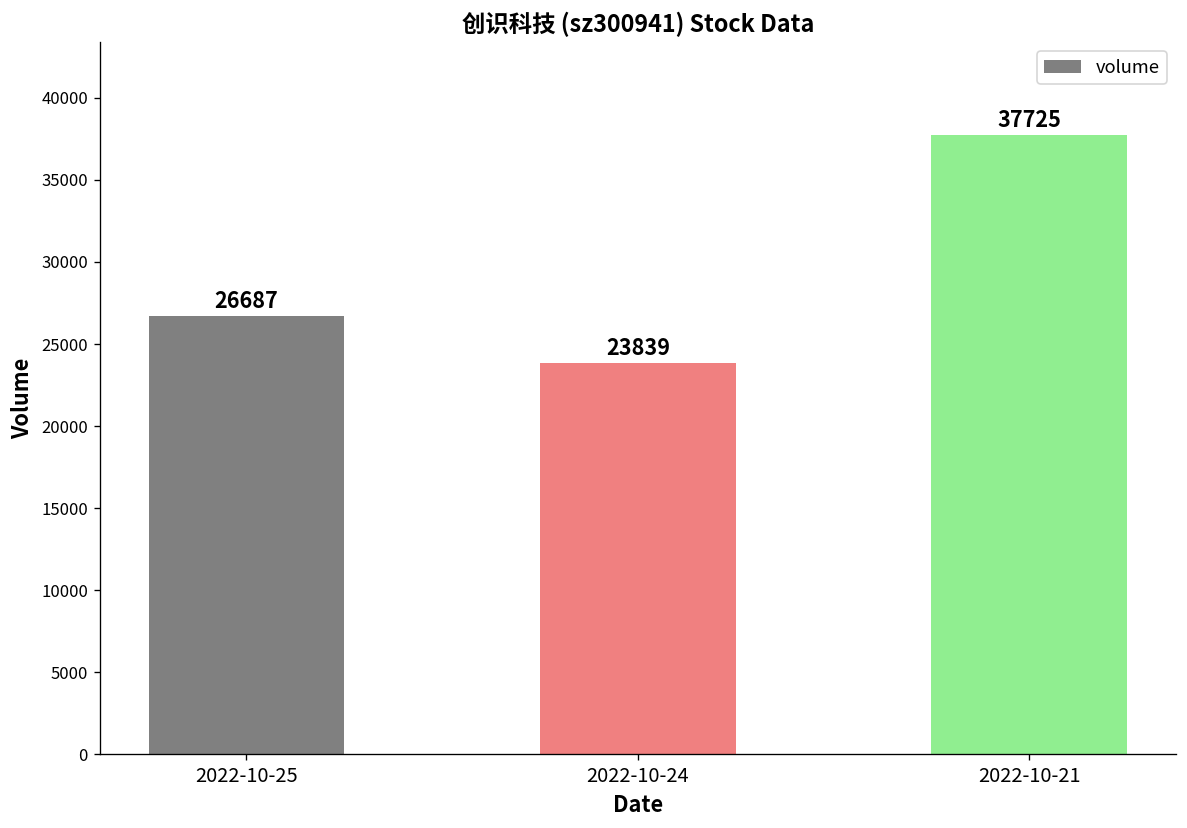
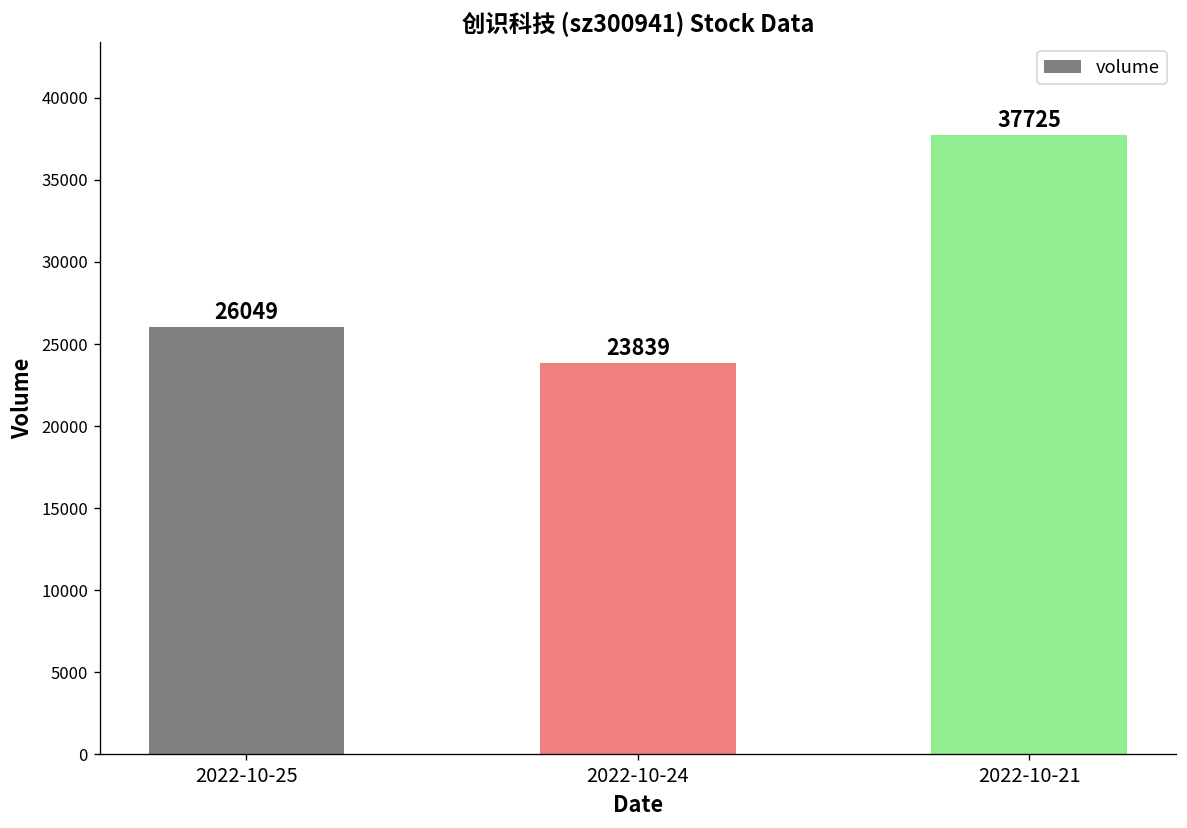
2022-10-25: 26687 -> 26049
